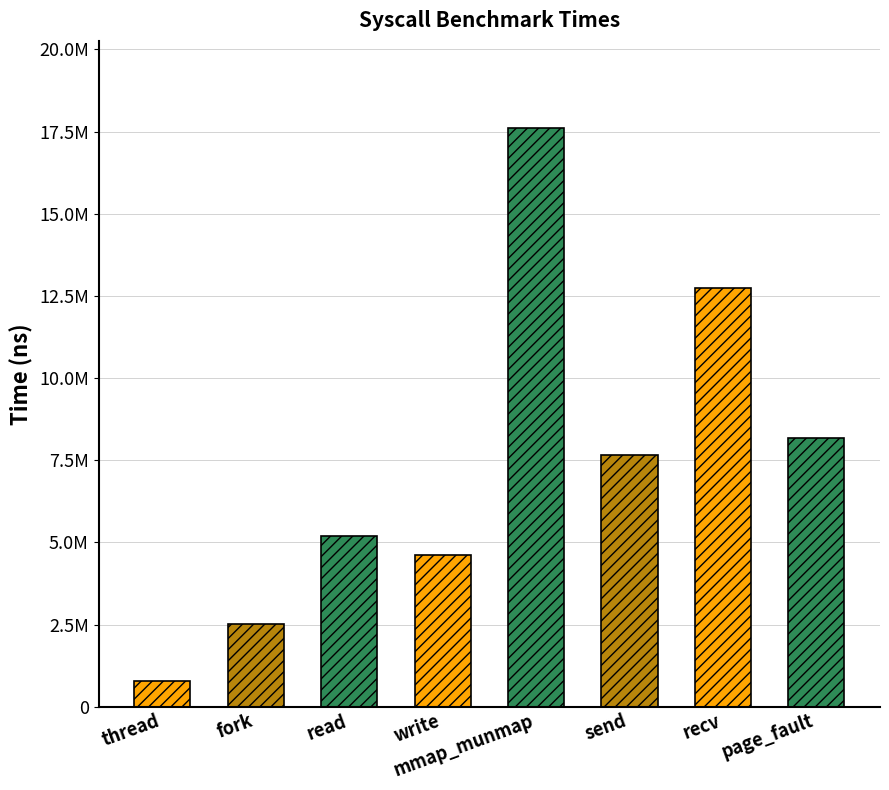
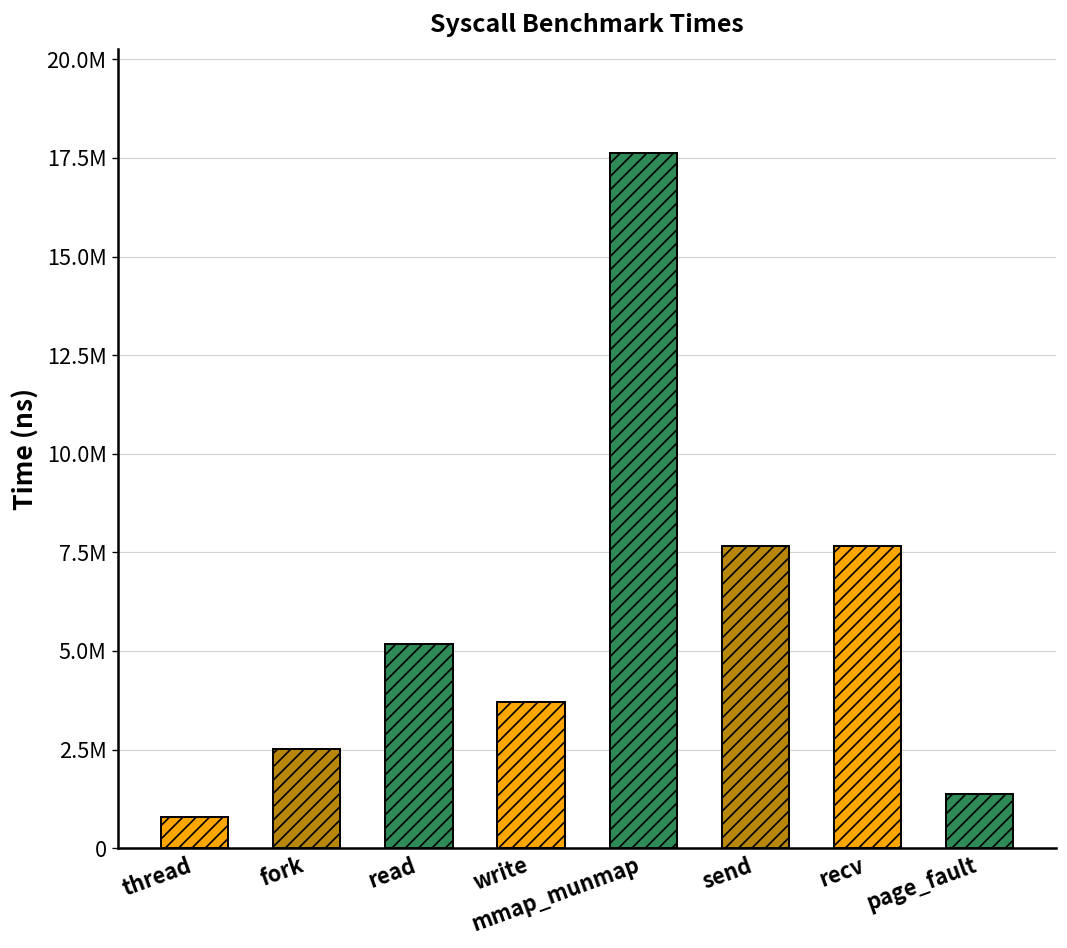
write: 4600000 -> 3700000
recv: 12700000 -> 7700000
page_fault: 8200000 -> 1400000
